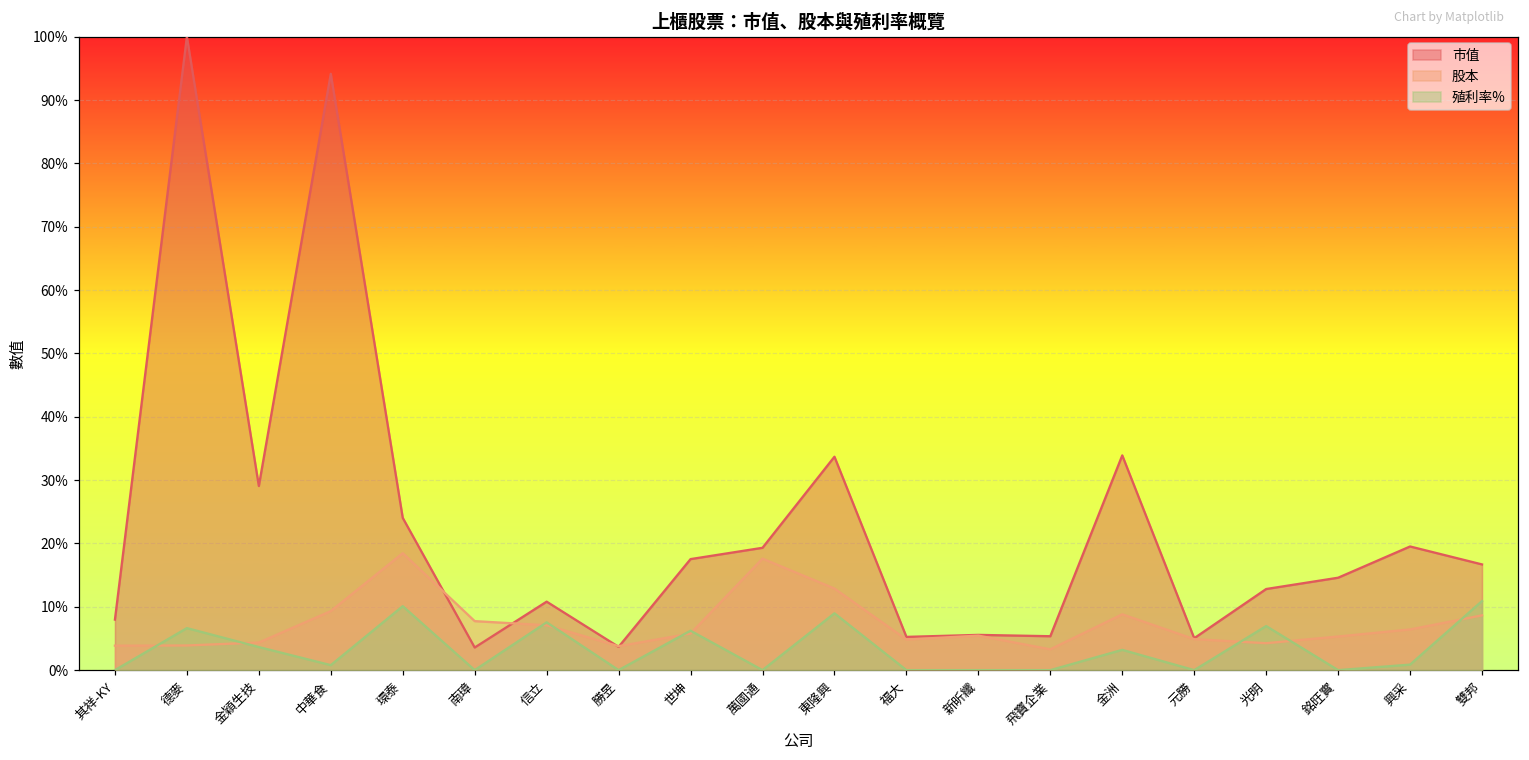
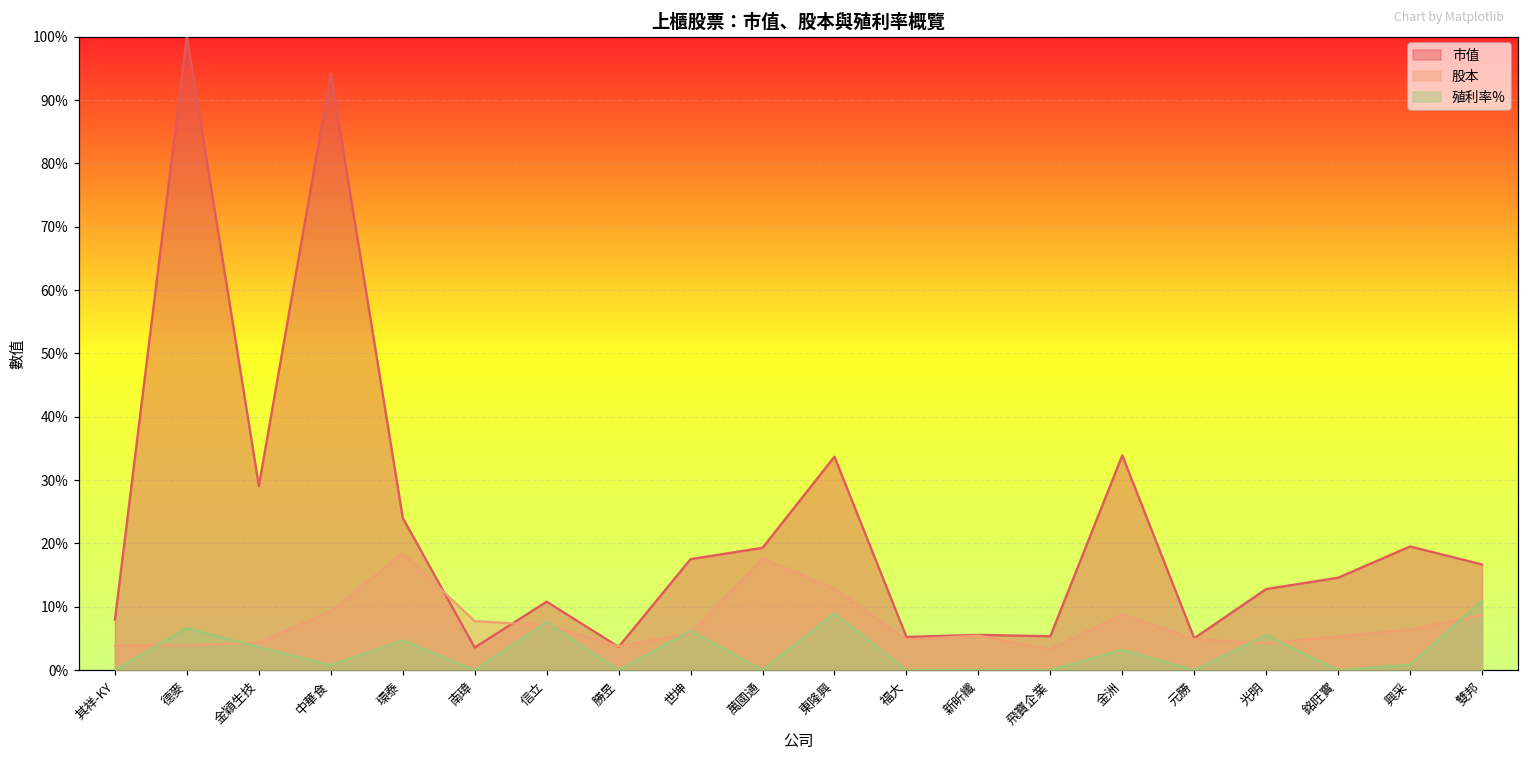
殖利率%, 環泰: 10% -> 5%
殖利率%, 光明: 7% -> 6%
